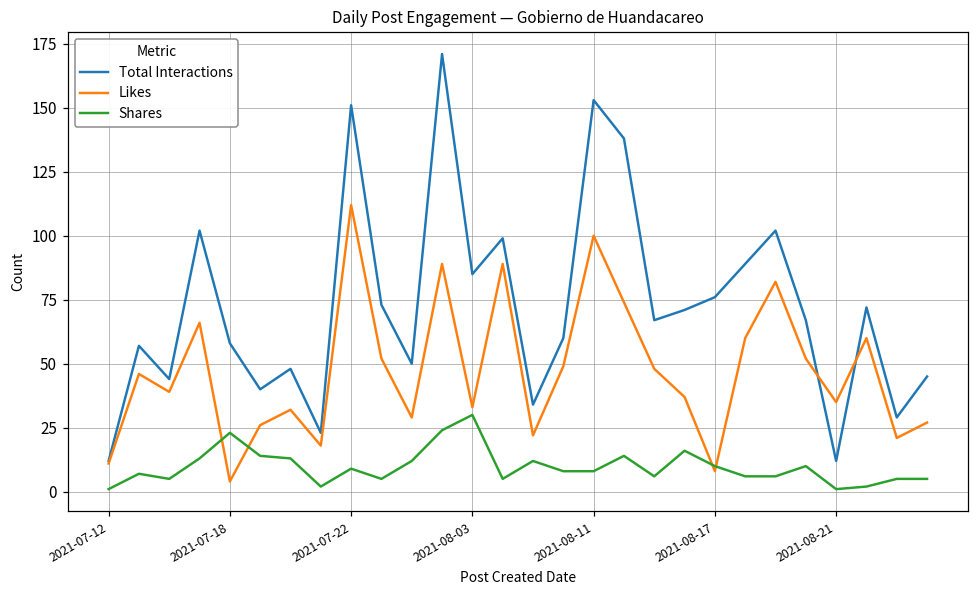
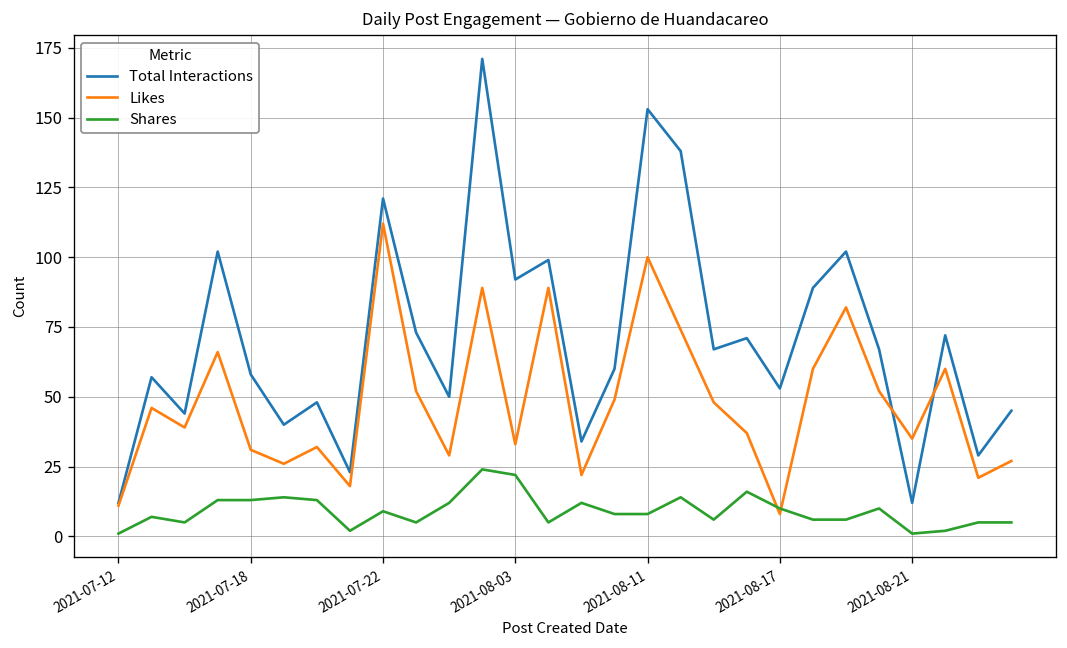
Likes, 2021-07-18: 4 -> 31
Shares, 2021-07-18: 23 -> 13
Total Interactions, 2021-07-22: 151 -> 121
Total Interactions, 2021-08-03: 85 -> 92
Shares, 2021-08-03: 30 -> 22
Total Interactions, 2021-08-17: 76 -> 53
